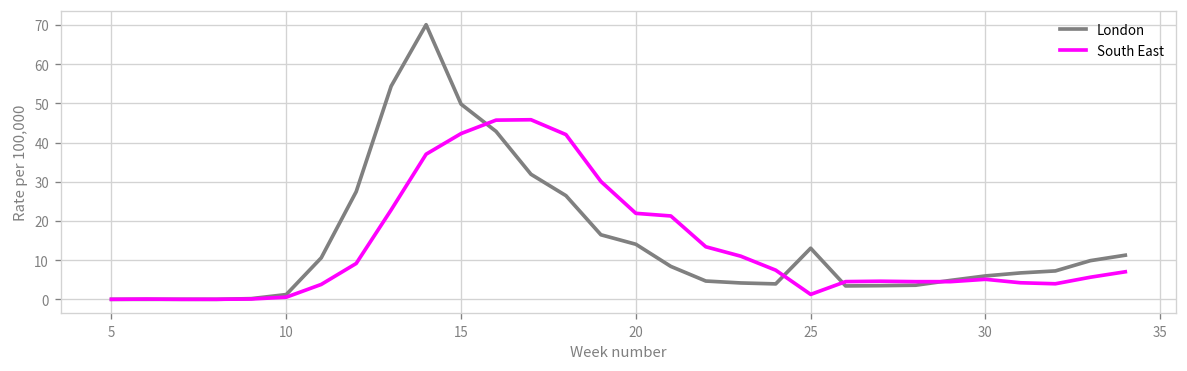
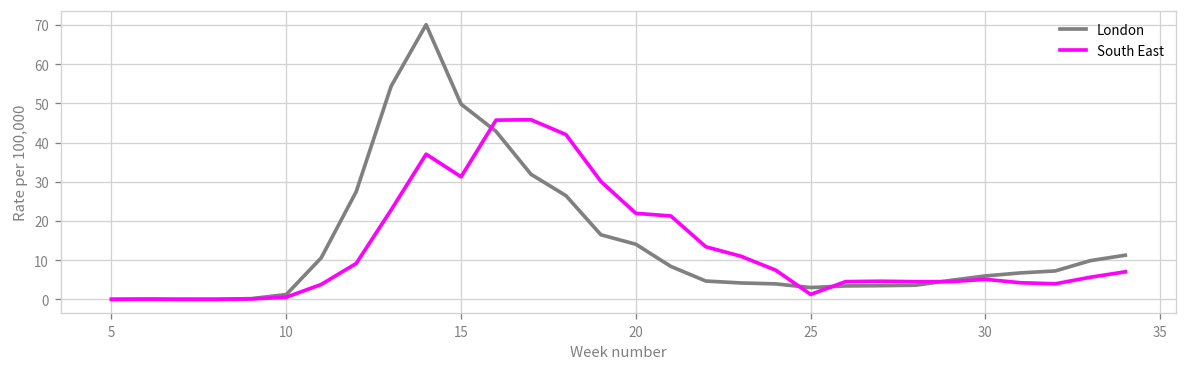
South East, 15: 42 -> 31
London, 25: 13 -> 3
